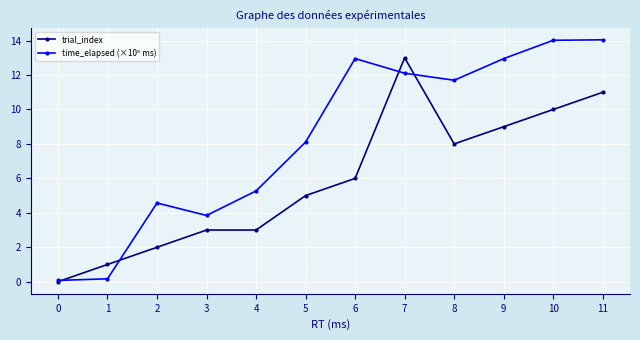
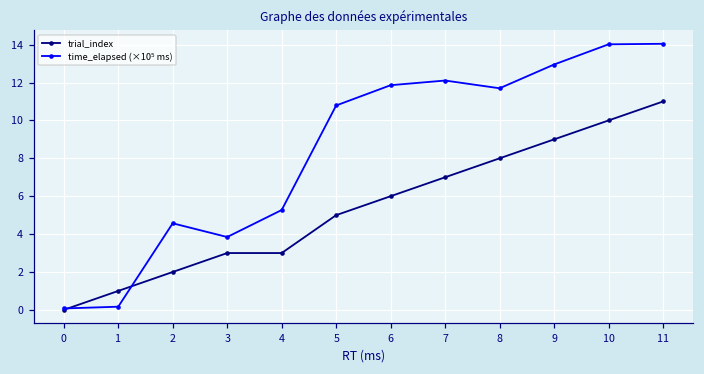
time_elapsed (×10⁵ ms), 5: 8.1 -> 10.8
time_elapsed (×10⁵ ms), 6: 13.0 -> 11.9
trial_index, 7: 13 -> 7
